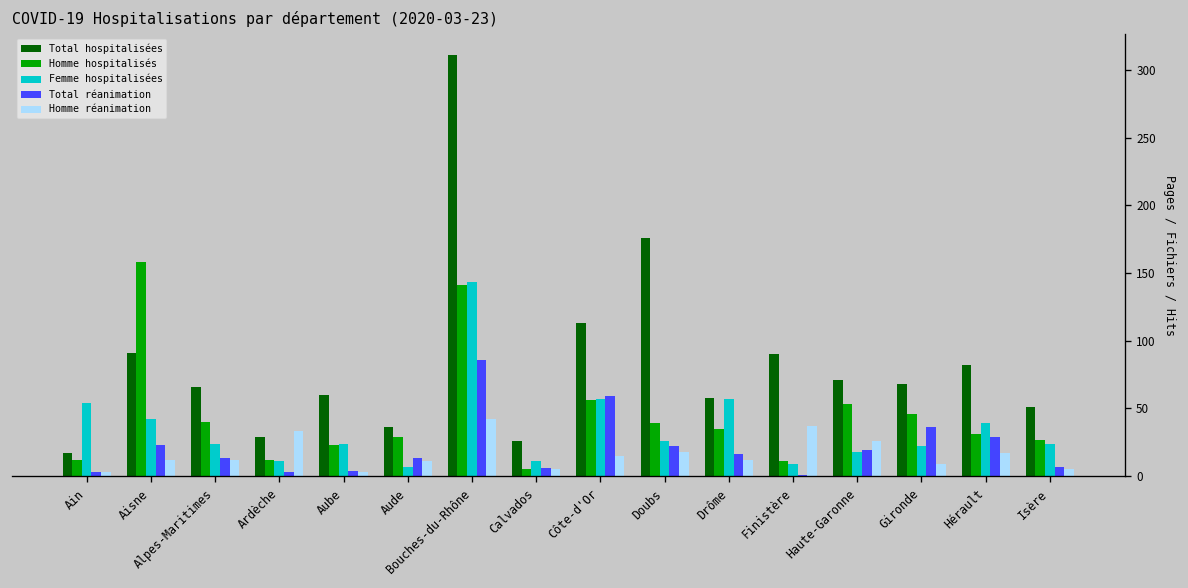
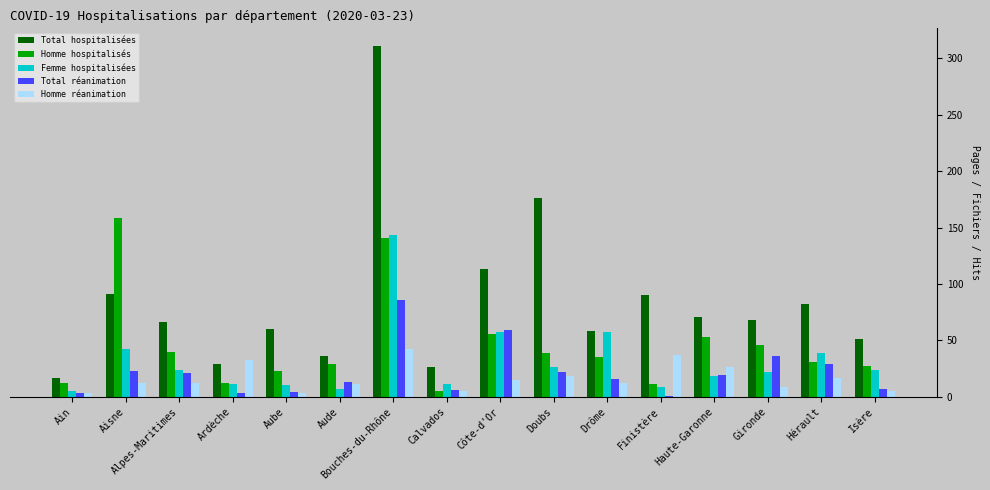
Femme hospitalisées, Ain: 54 -> 5
Total réanimation, Alpes-Maritimes: 13 -> 21
Femme hospitalisées, Aube: 24 -> 10
